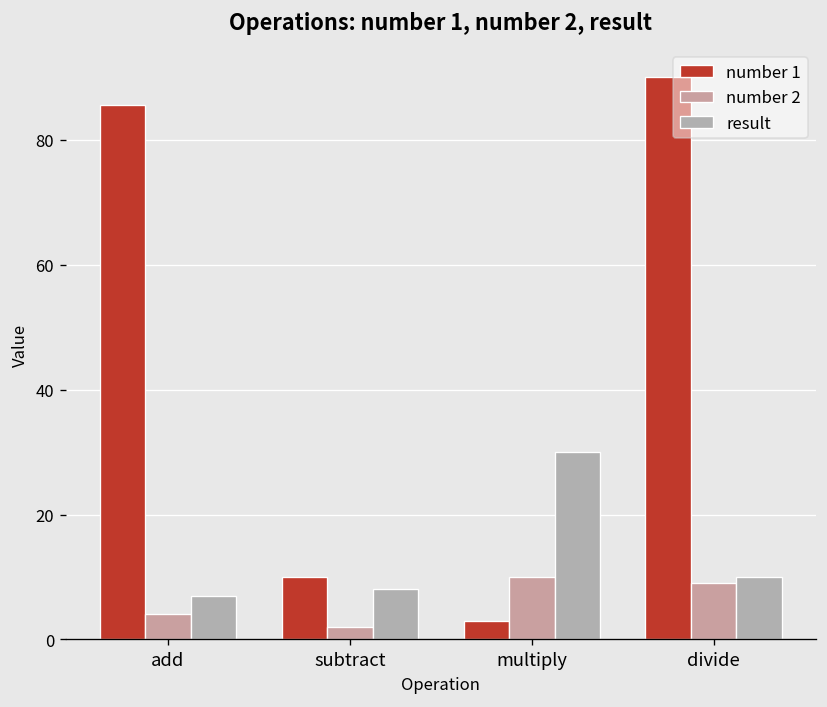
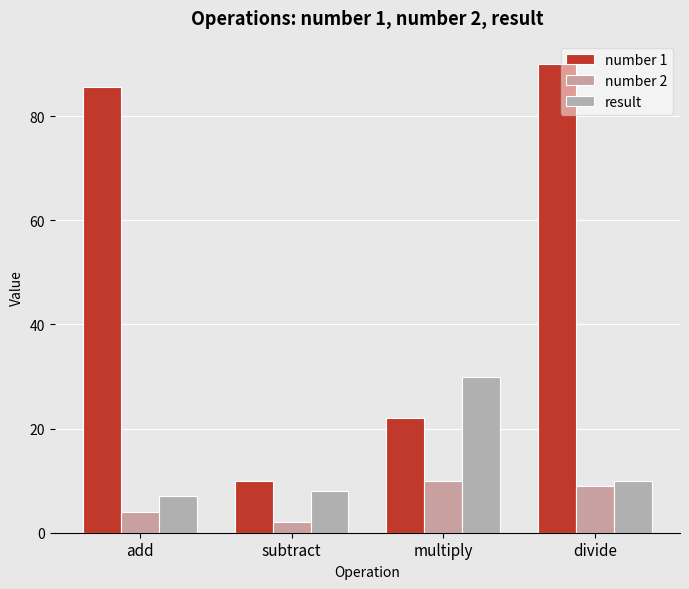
number 1, multiply: 3 -> 22
